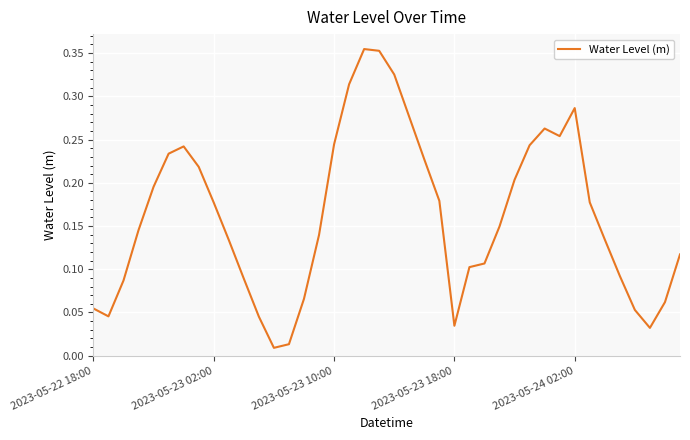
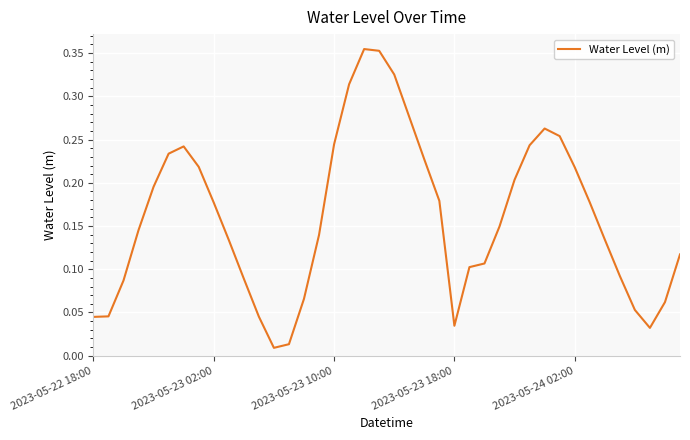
2023-05-22 18:00: 0.05 -> 0.04
2023-05-24 02:00: 0.29 -> 0.22
